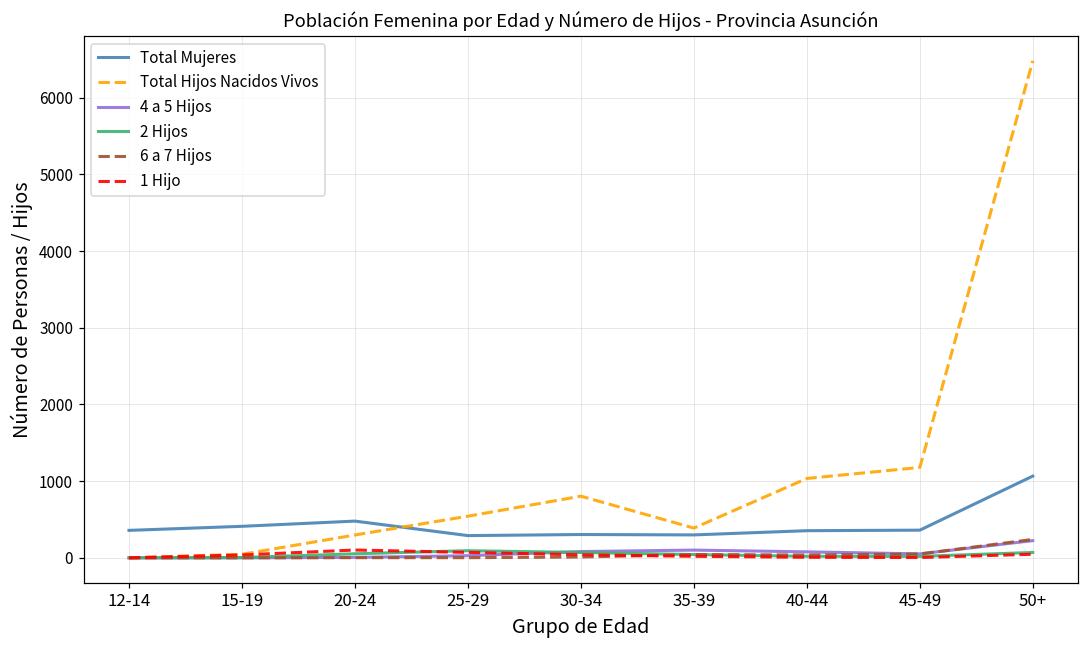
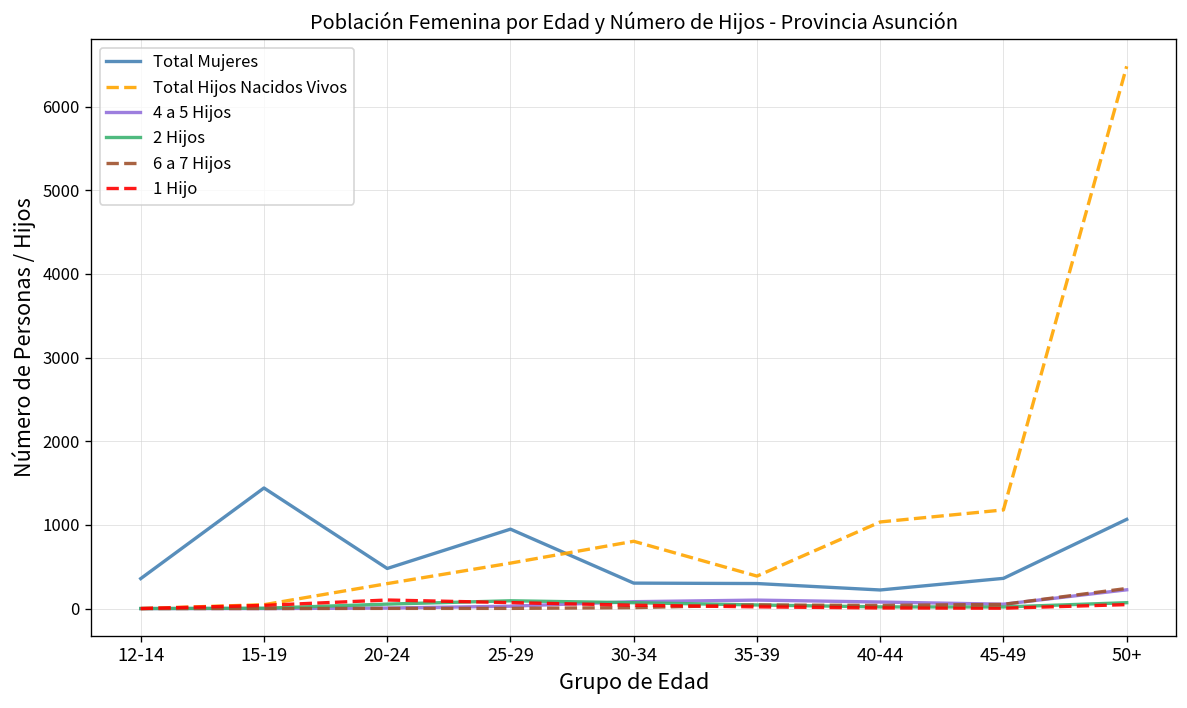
Total Mujeres, 15-19: 400 -> 1400
Total Mujeres, 25-29: 300 -> 900
Total Mujeres, 40-44: 400 -> 200
